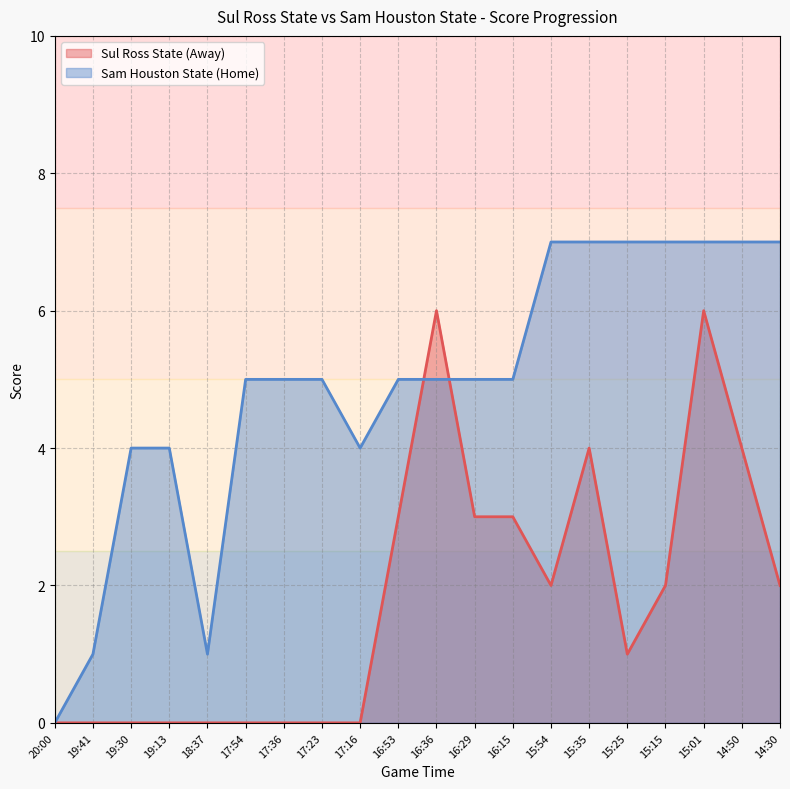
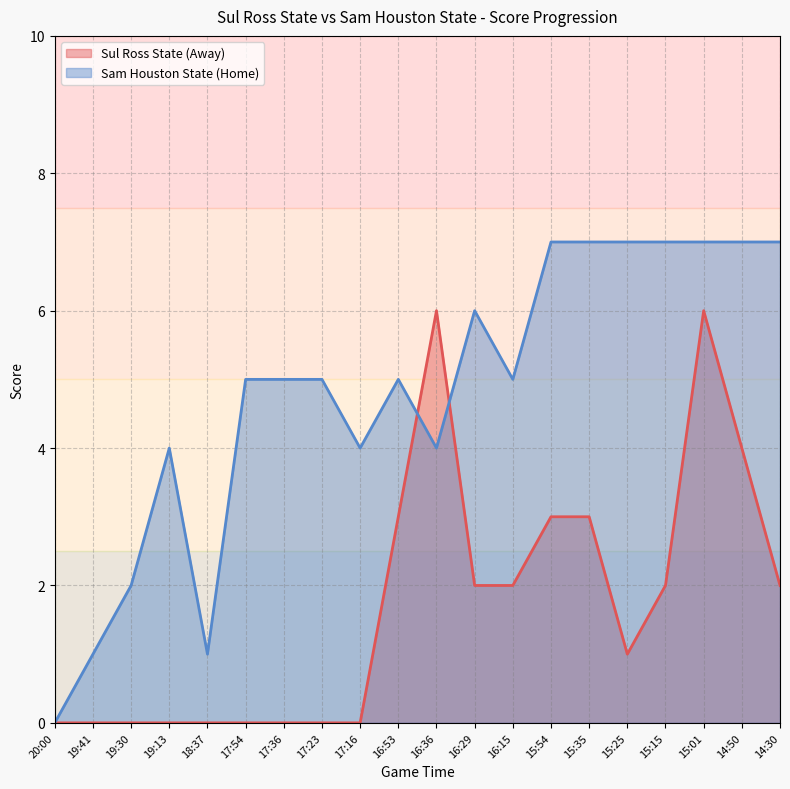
Sam Houston State (Home), 19:30: 4 -> 2
Sam Houston State (Home), 16:36: 5 -> 4
Sul Ross State (Away), 16:29: 3 -> 2
Sam Houston State (Home), 16:29: 5 -> 6
Sul Ross State (Away), 16:15: 3 -> 2
Sul Ross State (Away), 15:54: 2 -> 3
Sul Ross State (Away), 15:35: 4 -> 3
